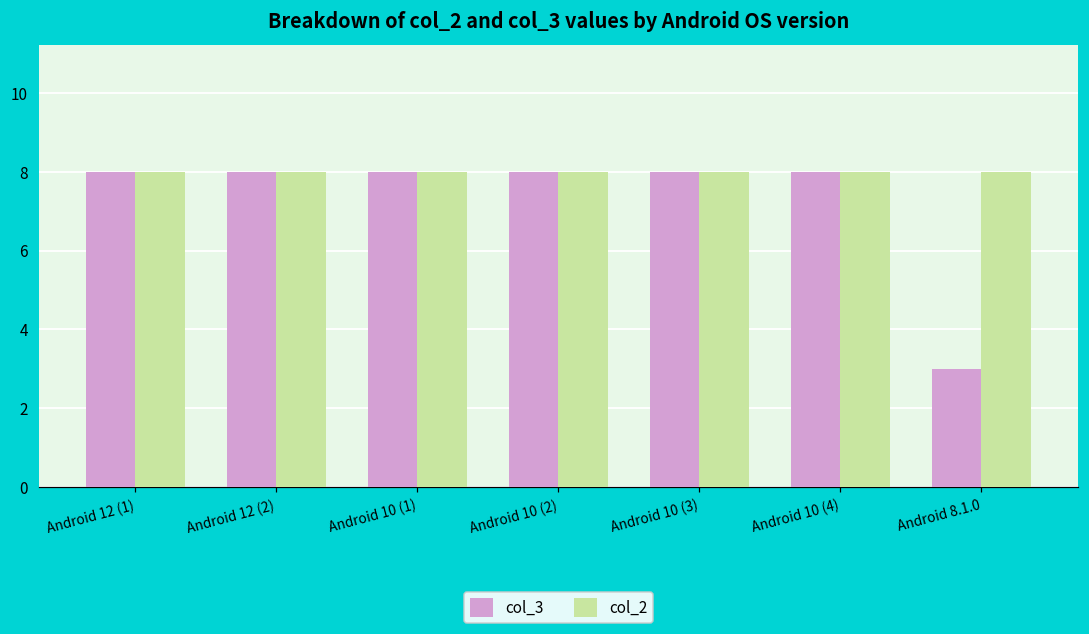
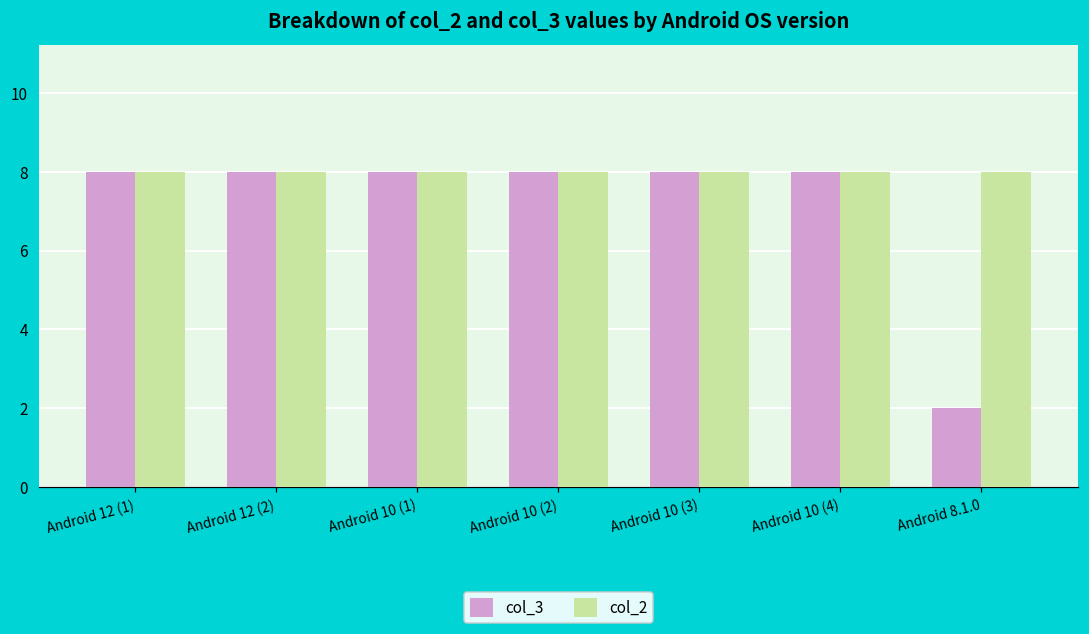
col_3, Android 8.1.0: 3 -> 2
